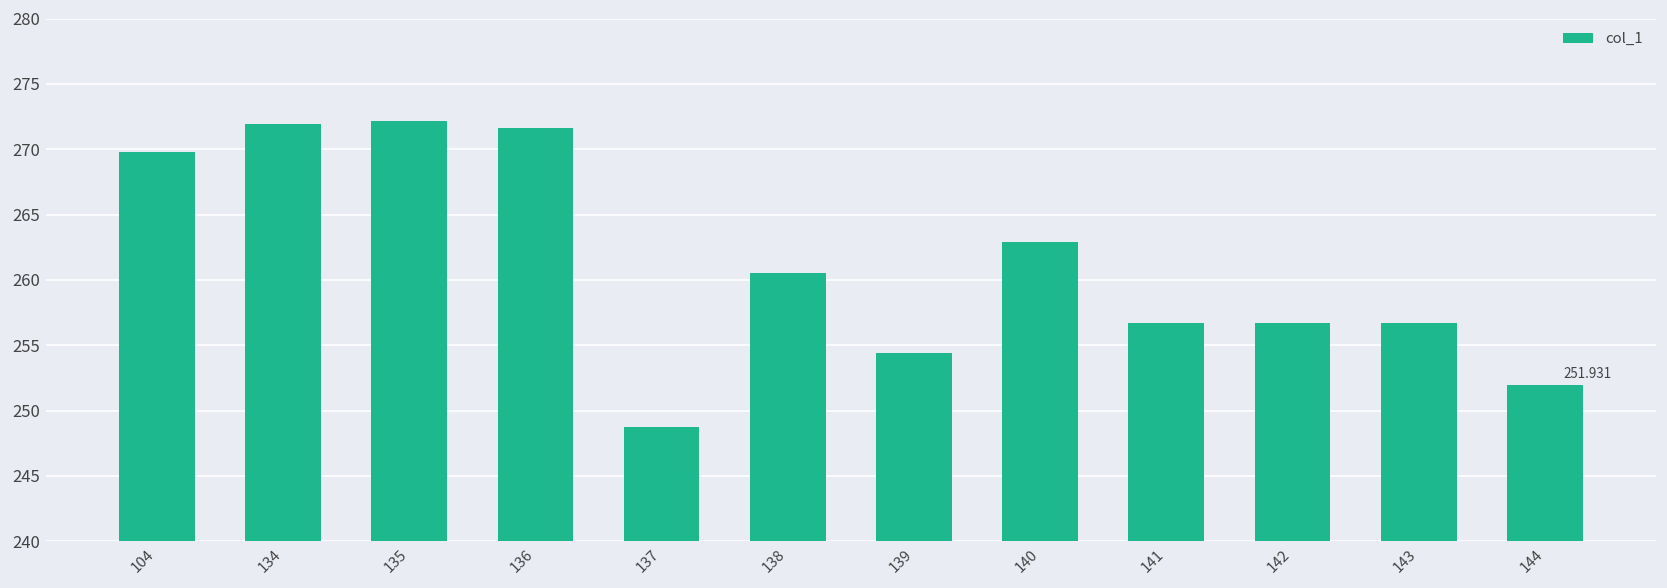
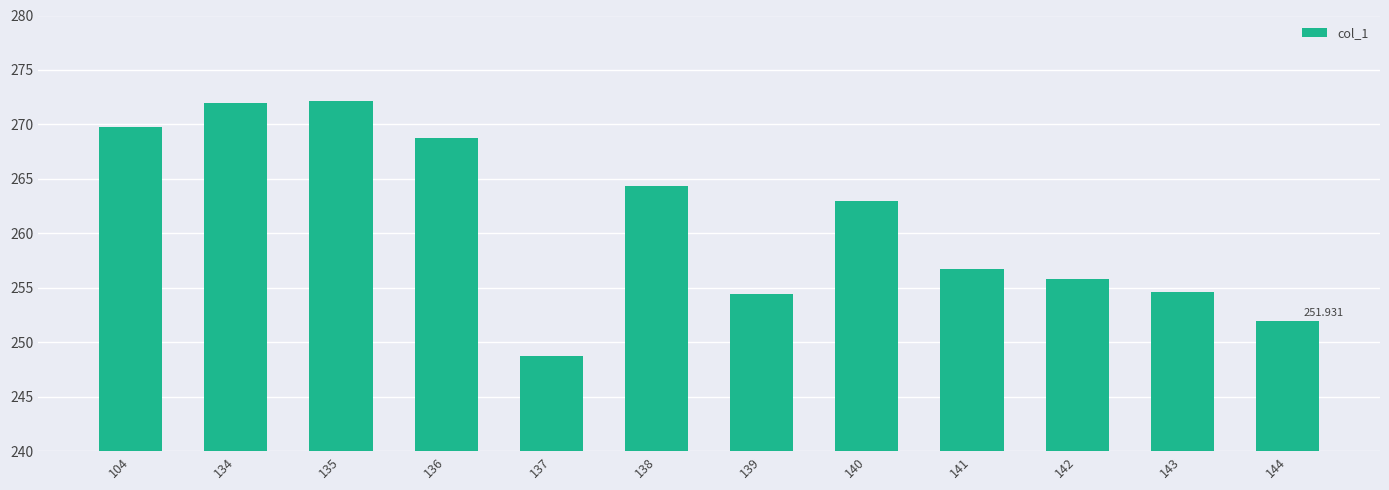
136: 271.6 -> 268.8
138: 260.5 -> 264.3
142: 256.7 -> 255.8
143: 256.7 -> 254.6
